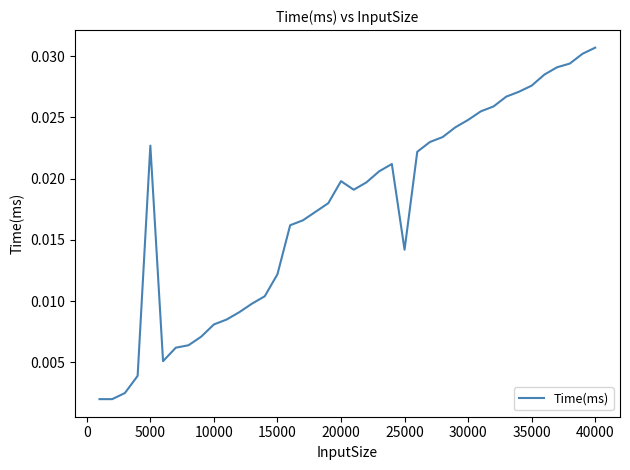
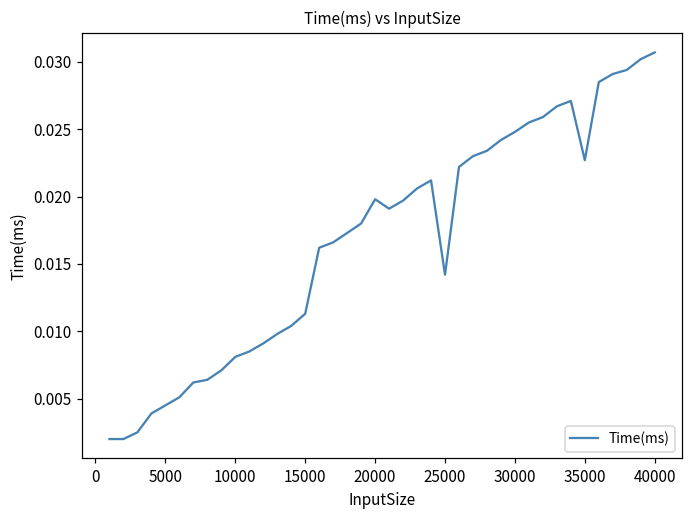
5000: 0.0227 -> 0.0045
15000: 0.0122 -> 0.0113
35000: 0.0276 -> 0.0227
